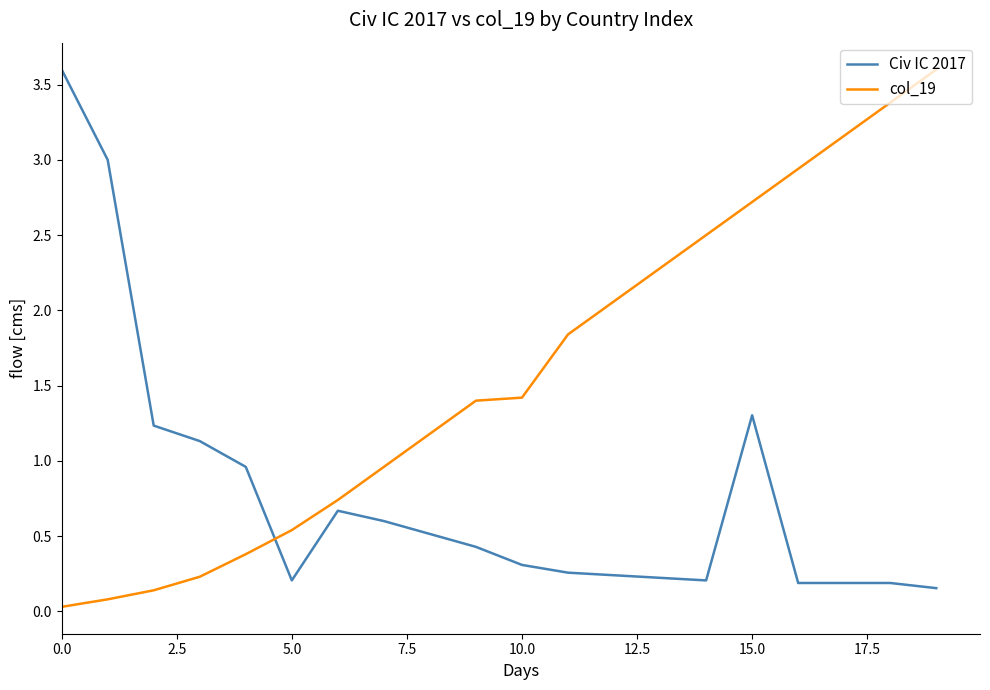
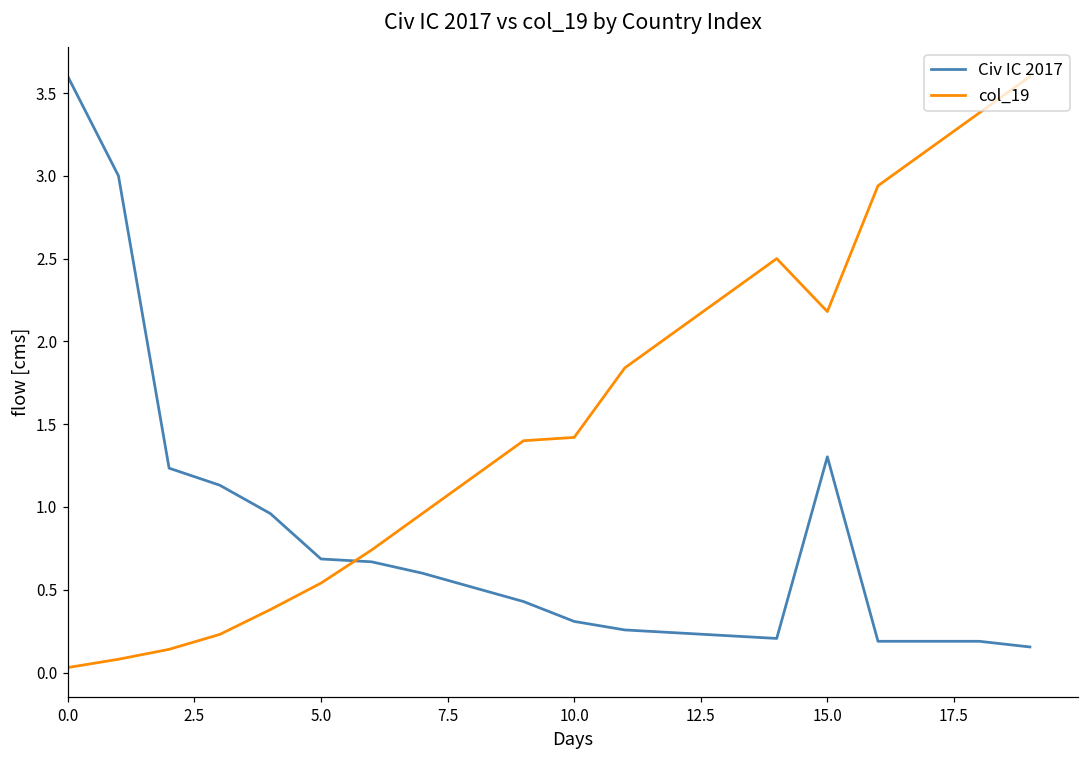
Civ IC 2017, 5.0: 0.21 -> 0.69
col_19, 15.0: 2.72 -> 2.18
